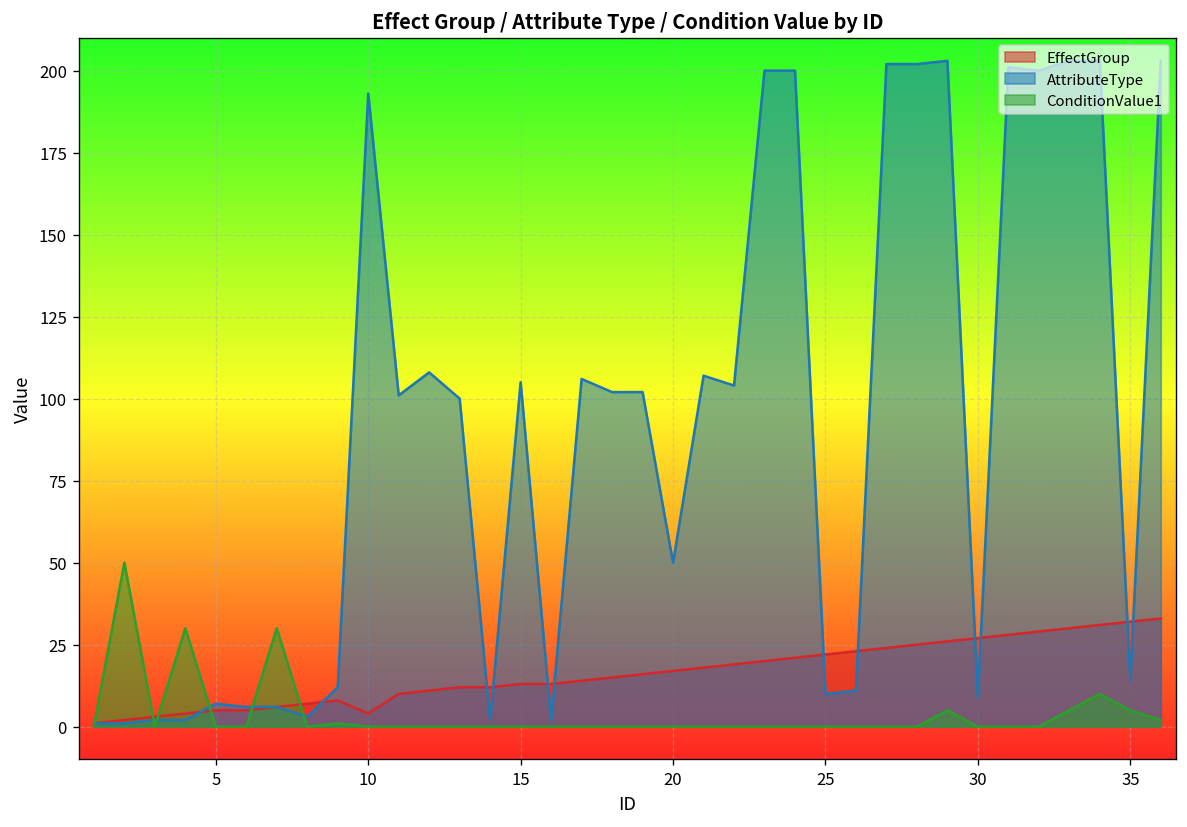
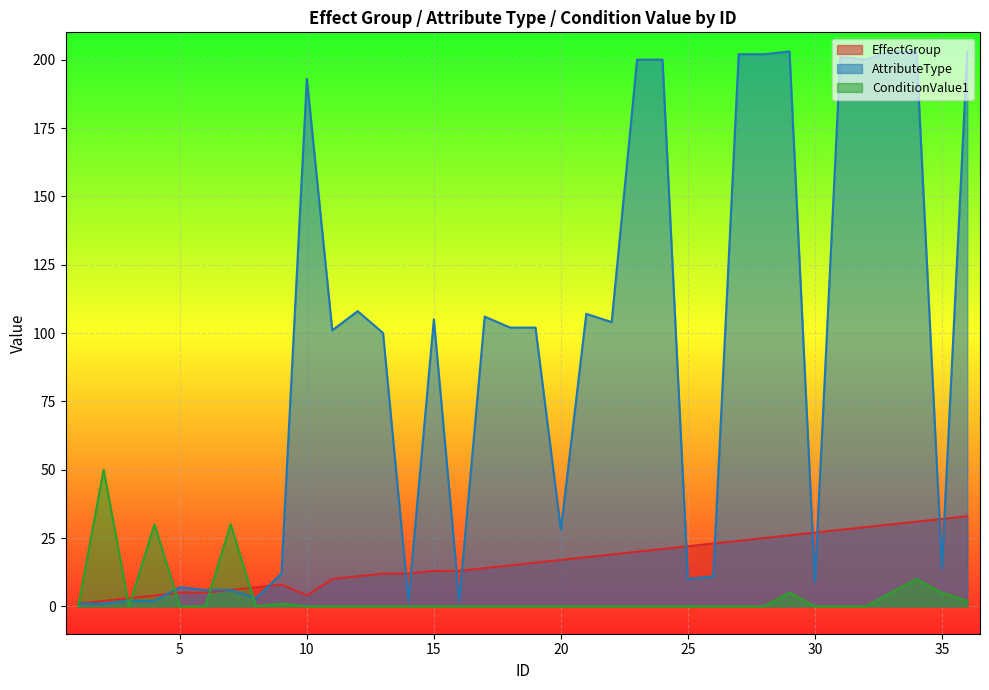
AttributeType, 20: 50 -> 28
